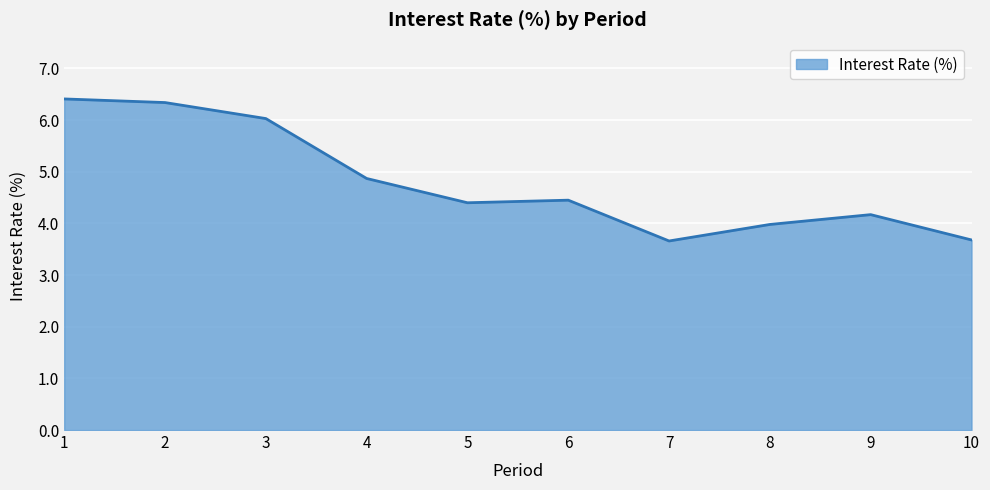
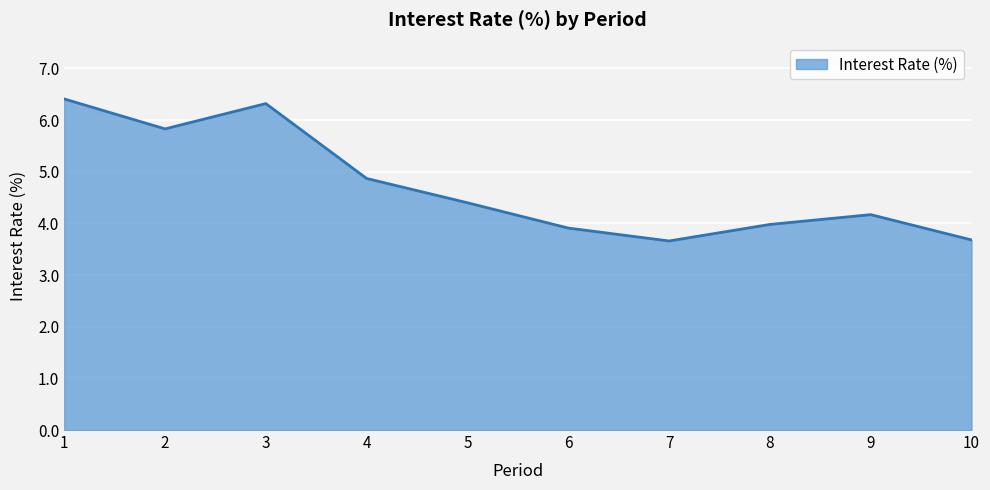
2: 6.3 -> 5.8
3: 6.0 -> 6.3
6: 4.5 -> 3.9
